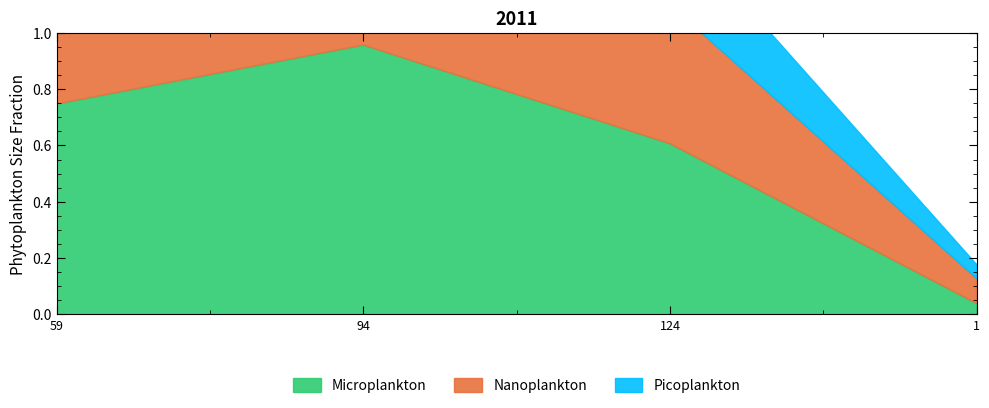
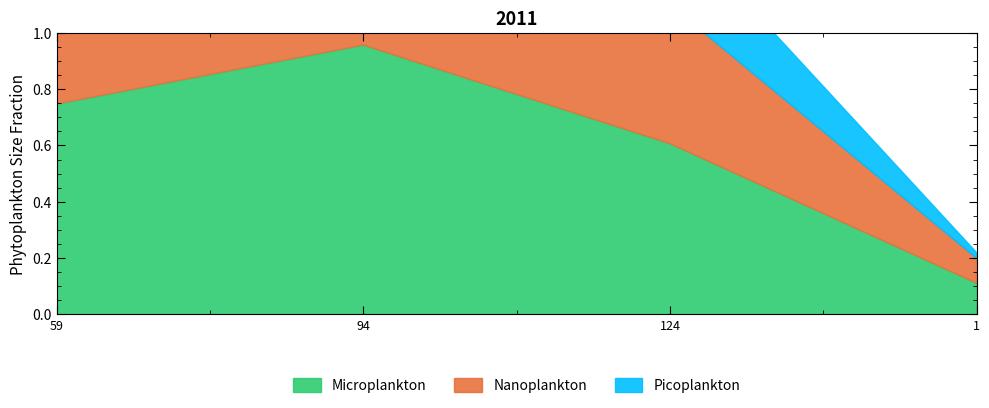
Microplankton, 1: 0.04 -> 0.11
Picoplankton, 1: 0.05 -> 0.02
